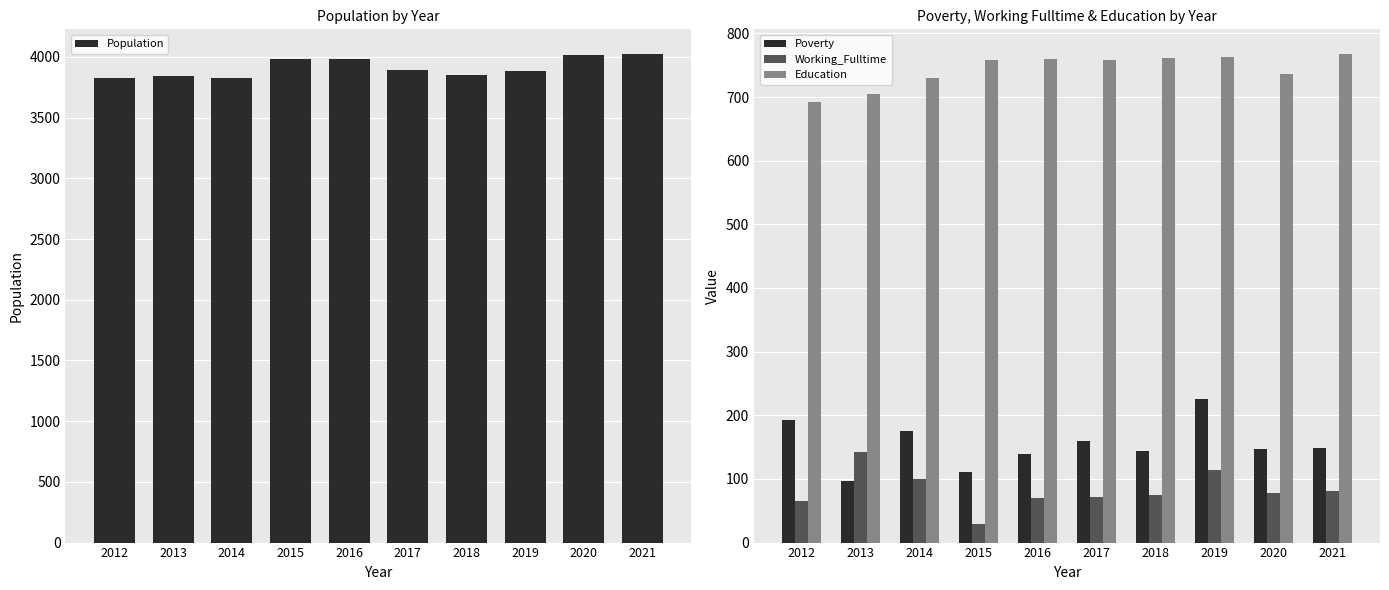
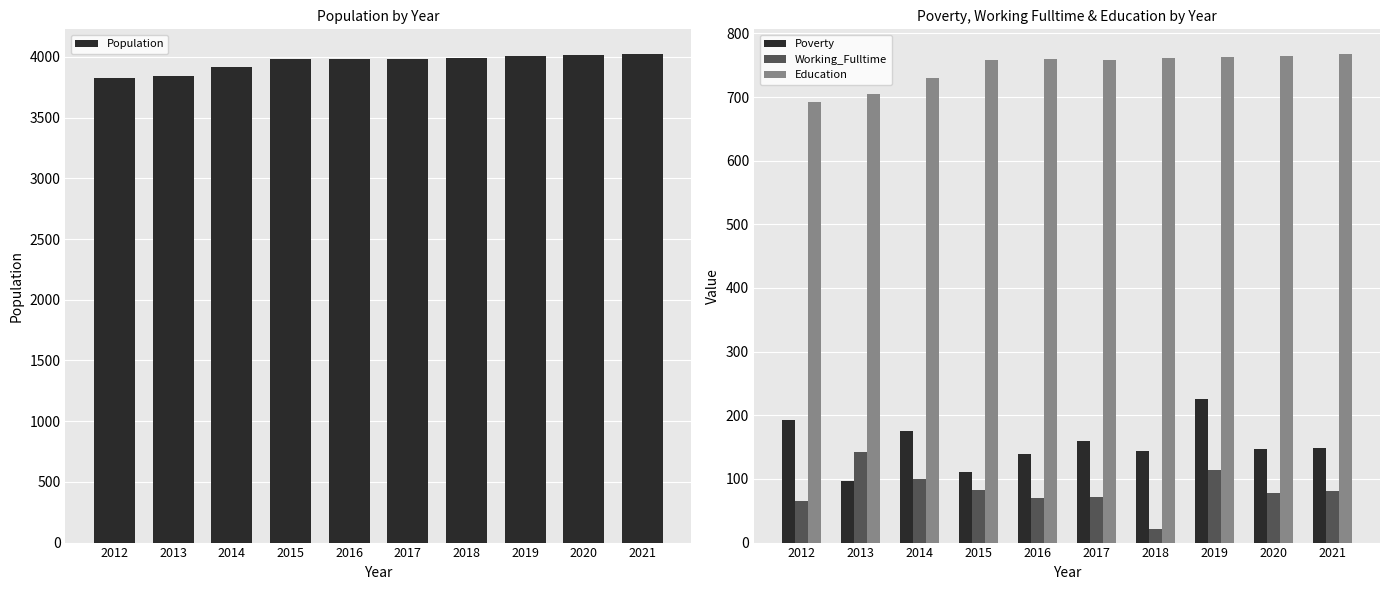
Population by Year, 2014: 3830 -> 3910
Population by Year, 2017: 3890 -> 3980
Population by Year, 2018: 3850 -> 3990
Population by Year, 2019: 3880 -> 4000
Poverty, Working Fulltime & Education by Year, Working_Fulltime, 2015: 30 -> 80
Poverty, Working Fulltime & Education by Year, Working_Fulltime, 2018: 70 -> 20
Poverty, Working Fulltime & Education by Year, Education, 2020: 740 -> 770
